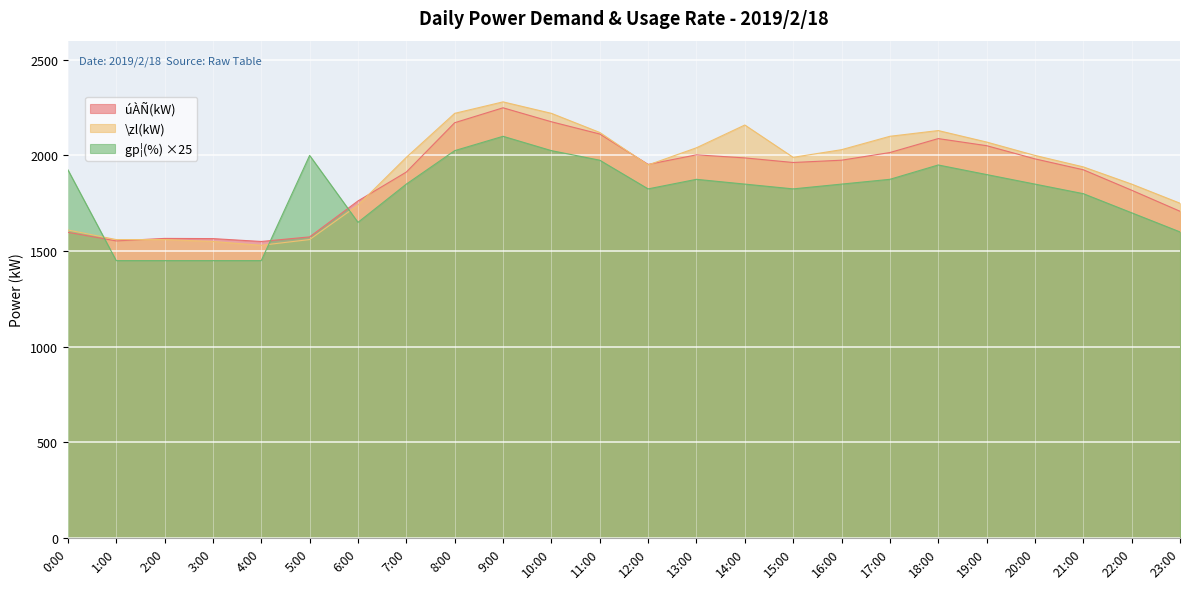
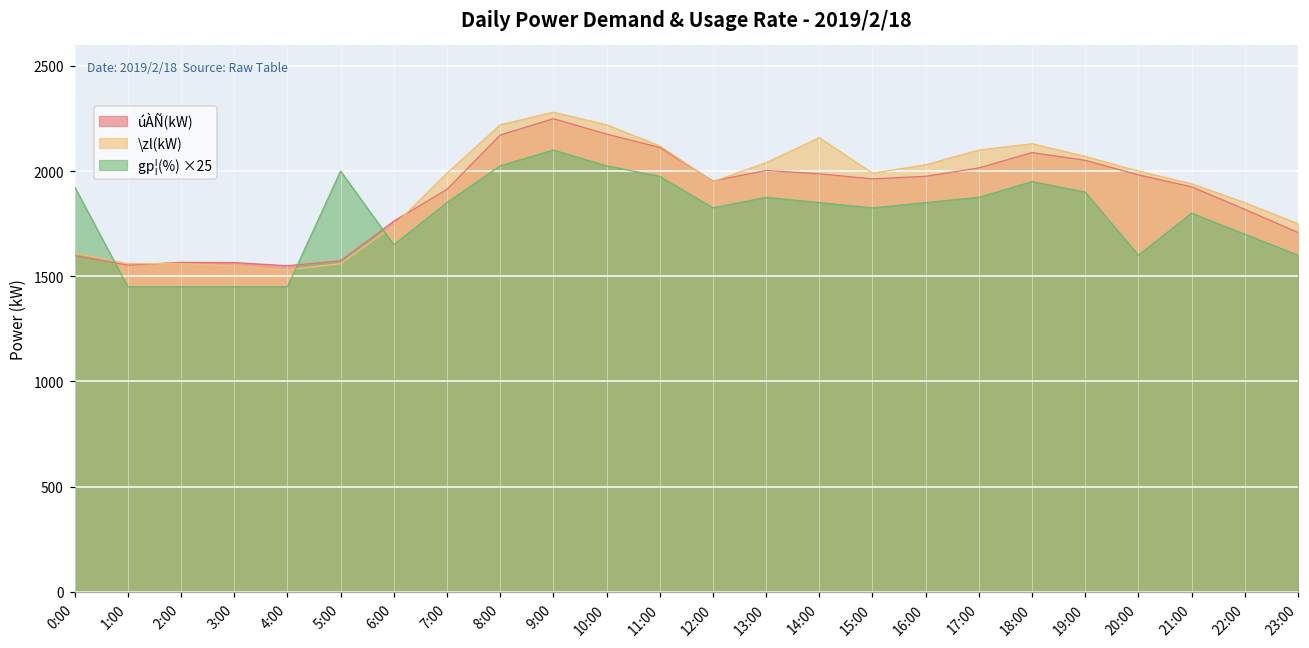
gp¦(%) ×25, 20:00: 1850 -> 1600
